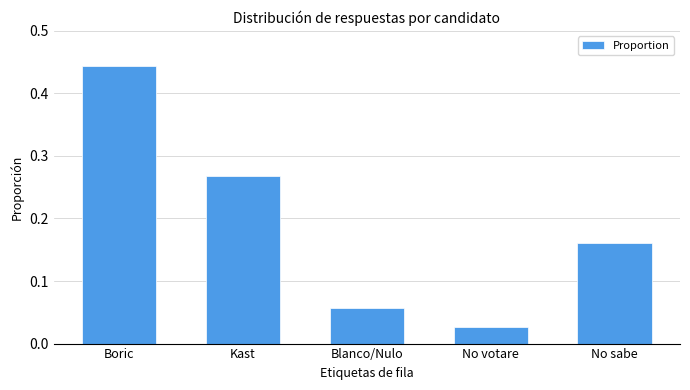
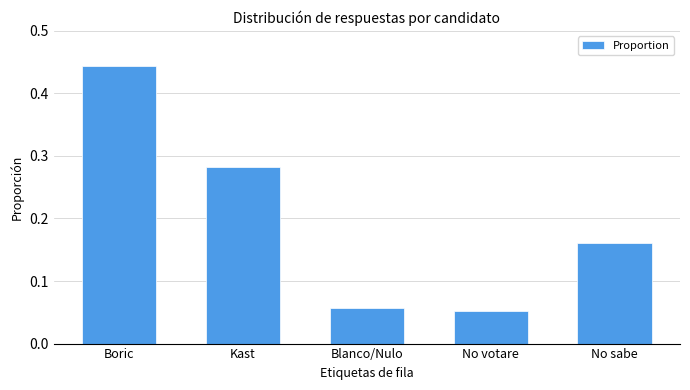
Kast: 0.27 -> 0.28
No votare: 0.03 -> 0.05
